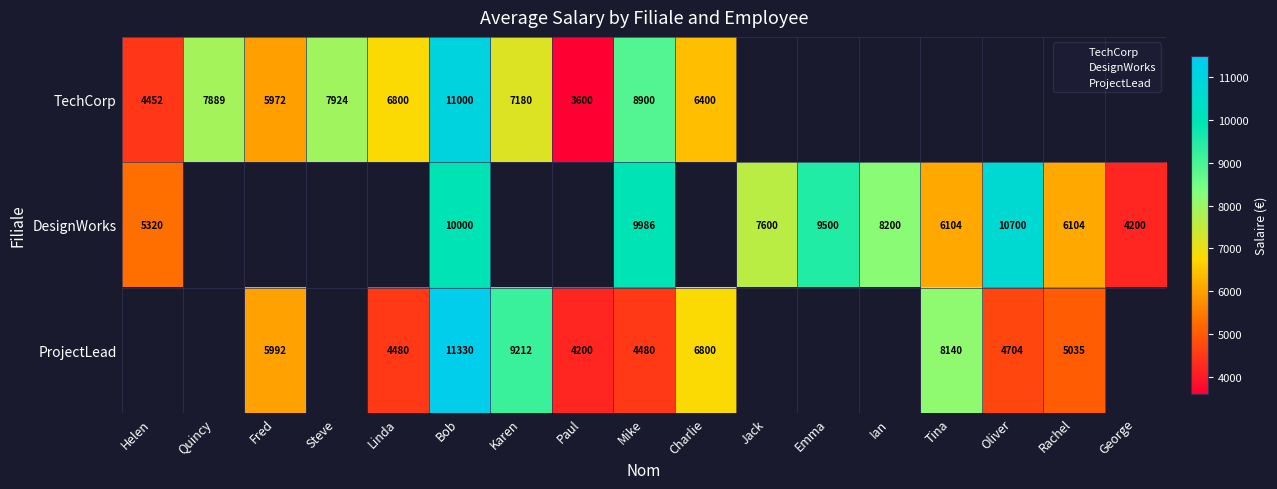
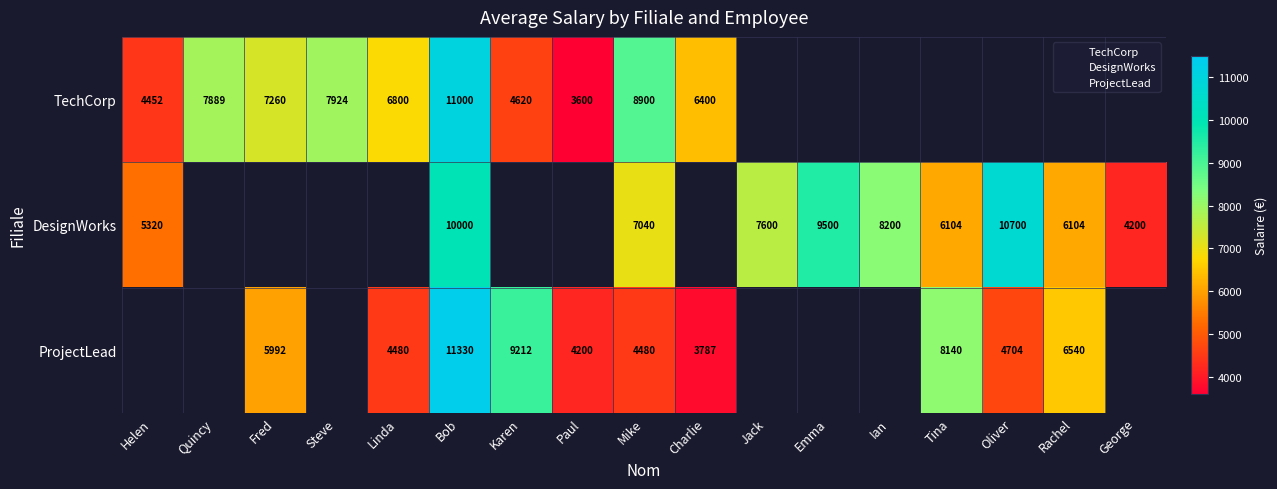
TechCorp, Fred: 5972 -> 7260
TechCorp, Karen: 7180 -> 4620
DesignWorks, Mike: 9986 -> 7040
ProjectLead, Charlie: 6800 -> 3787
ProjectLead, Rachel: 5035 -> 6540
